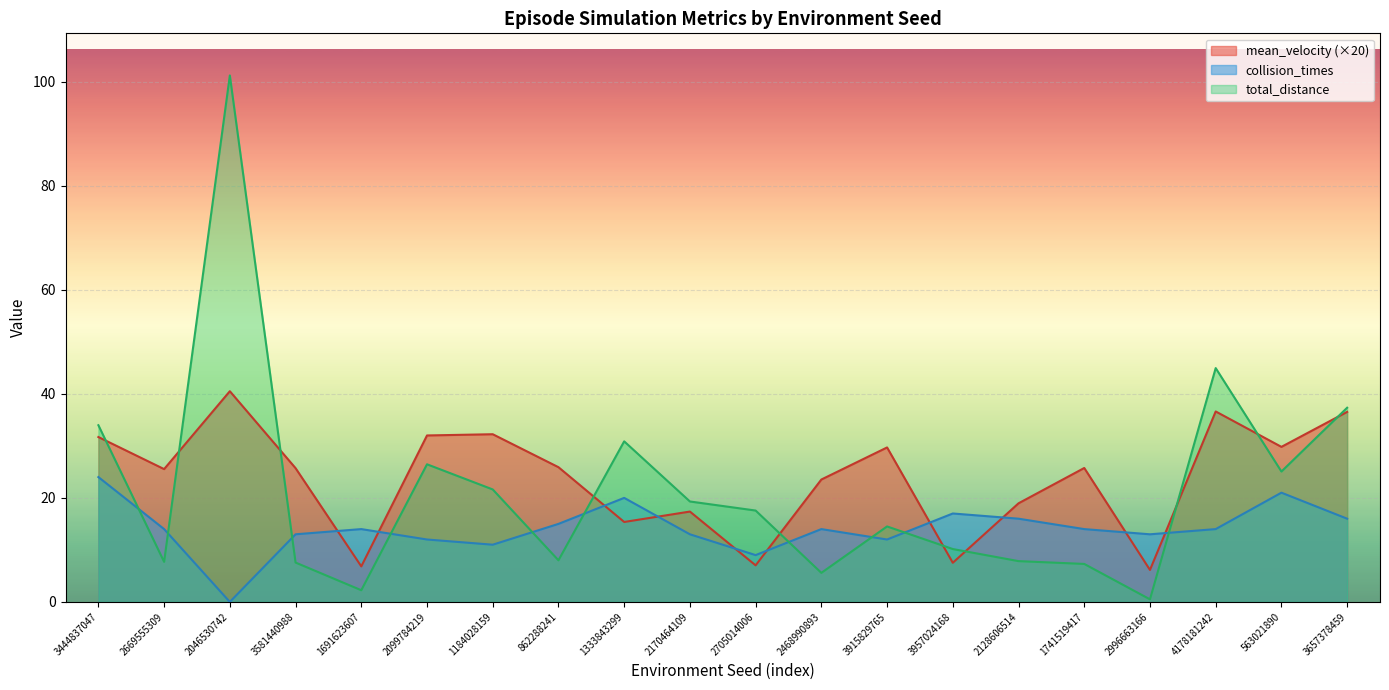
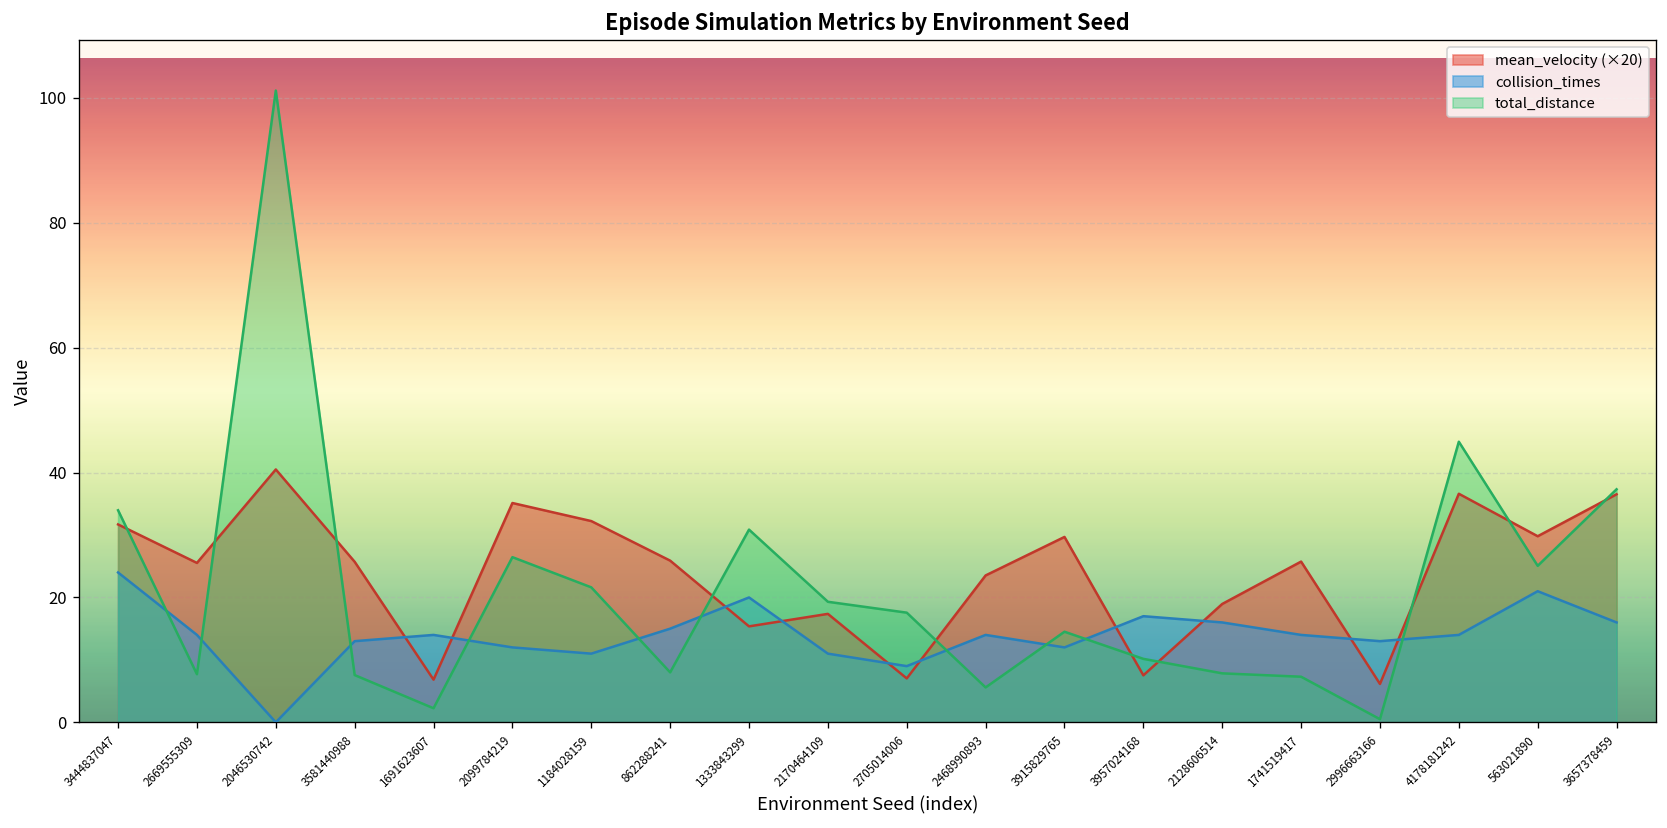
mean_velocity (×20), 2099784219: 32 -> 35
collision_times, 2170464109: 13 -> 11
